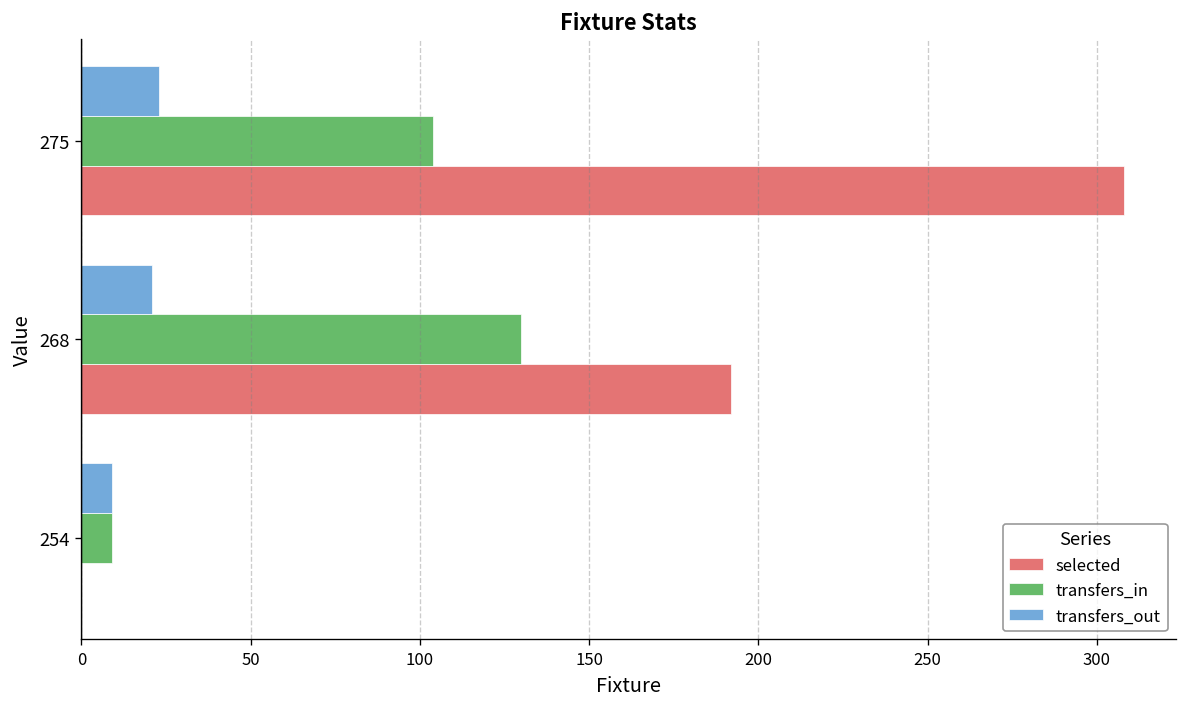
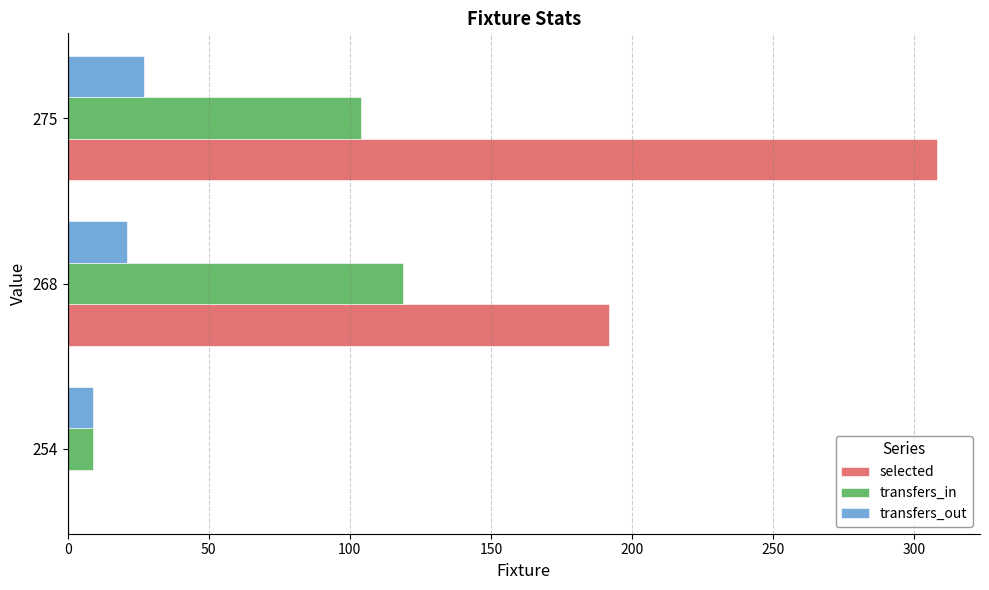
transfers_out, 275: 23 -> 27
transfers_in, 268: 130 -> 119
